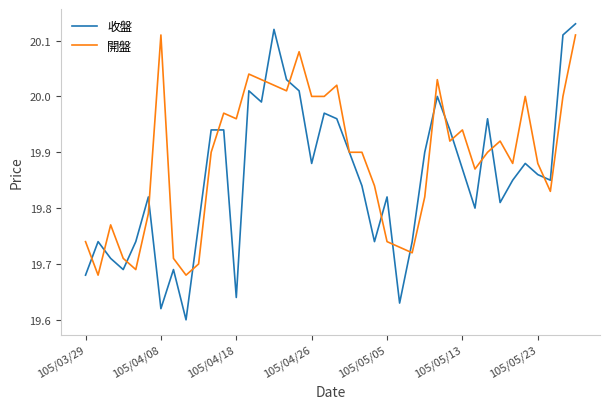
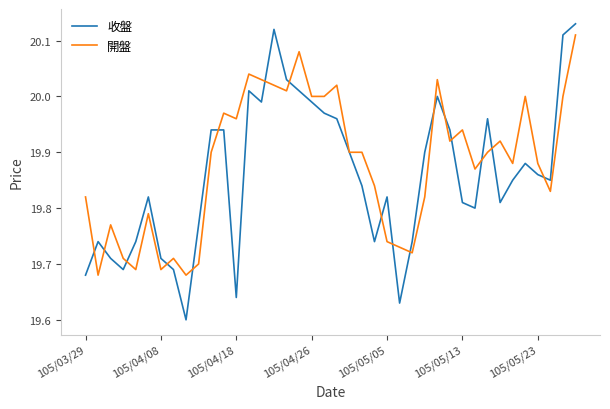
開盤, 105/03/29: 19.74 -> 19.82
收盤, 105/04/08: 19.62 -> 19.71
開盤, 105/04/08: 20.11 -> 19.69
收盤, 105/04/26: 19.88 -> 19.99
收盤, 105/05/13: 19.87 -> 19.81
